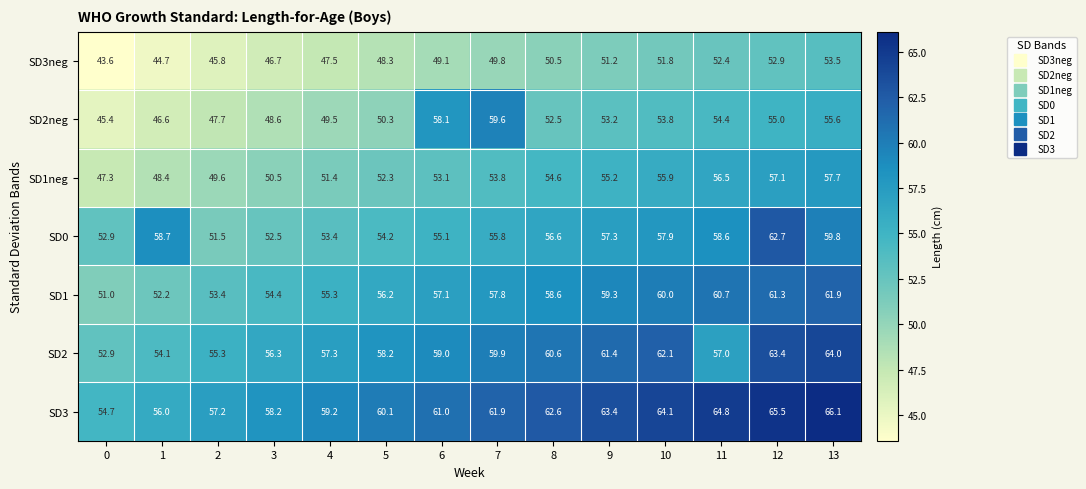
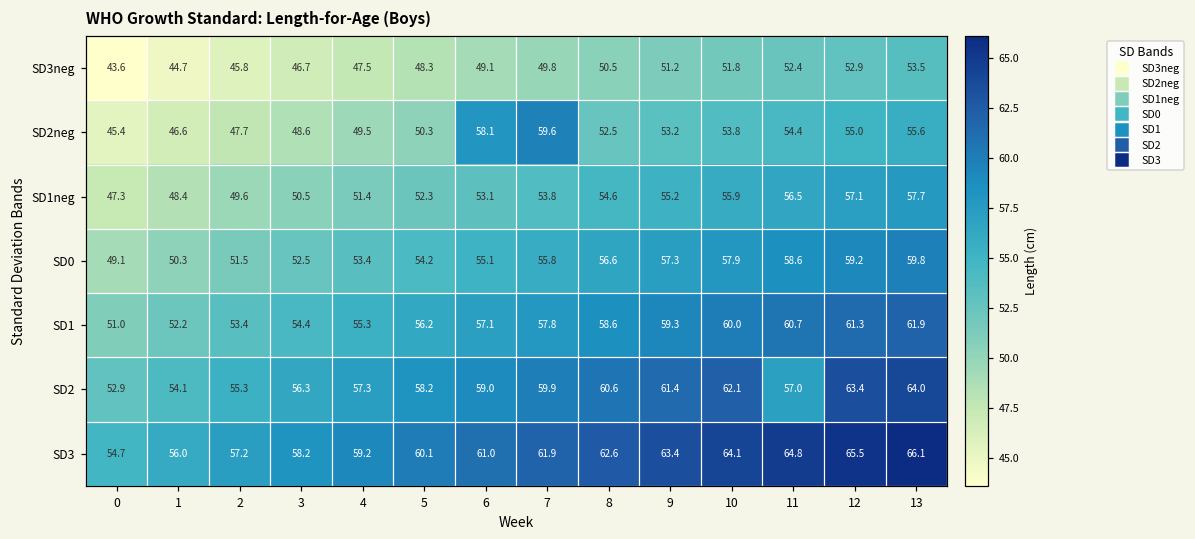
SD0, 0: 52.9 -> 49.1
SD0, 1: 58.7 -> 50.3
SD0, 12: 62.7 -> 59.2
